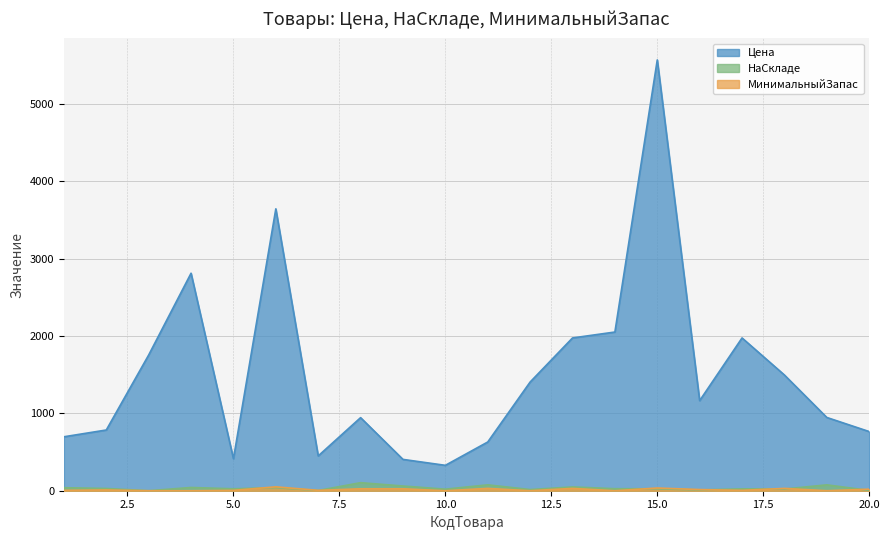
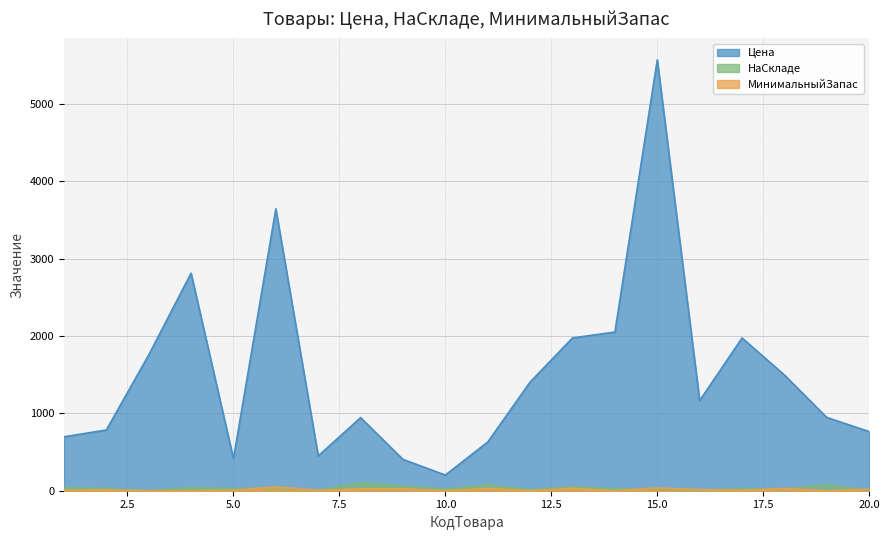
Цена, 10.0: 300 -> 200
